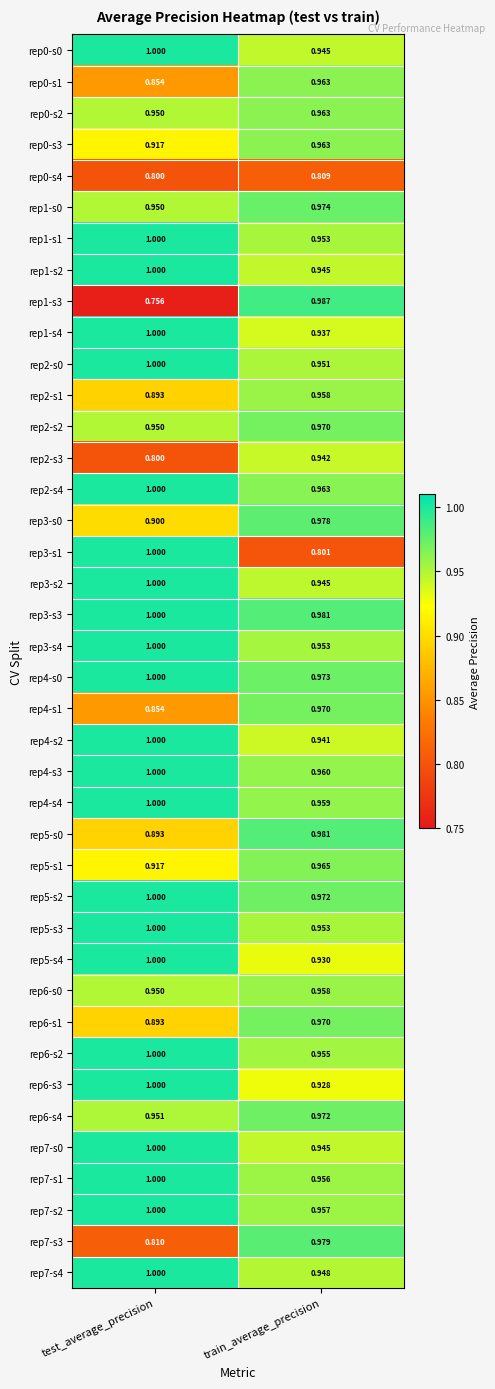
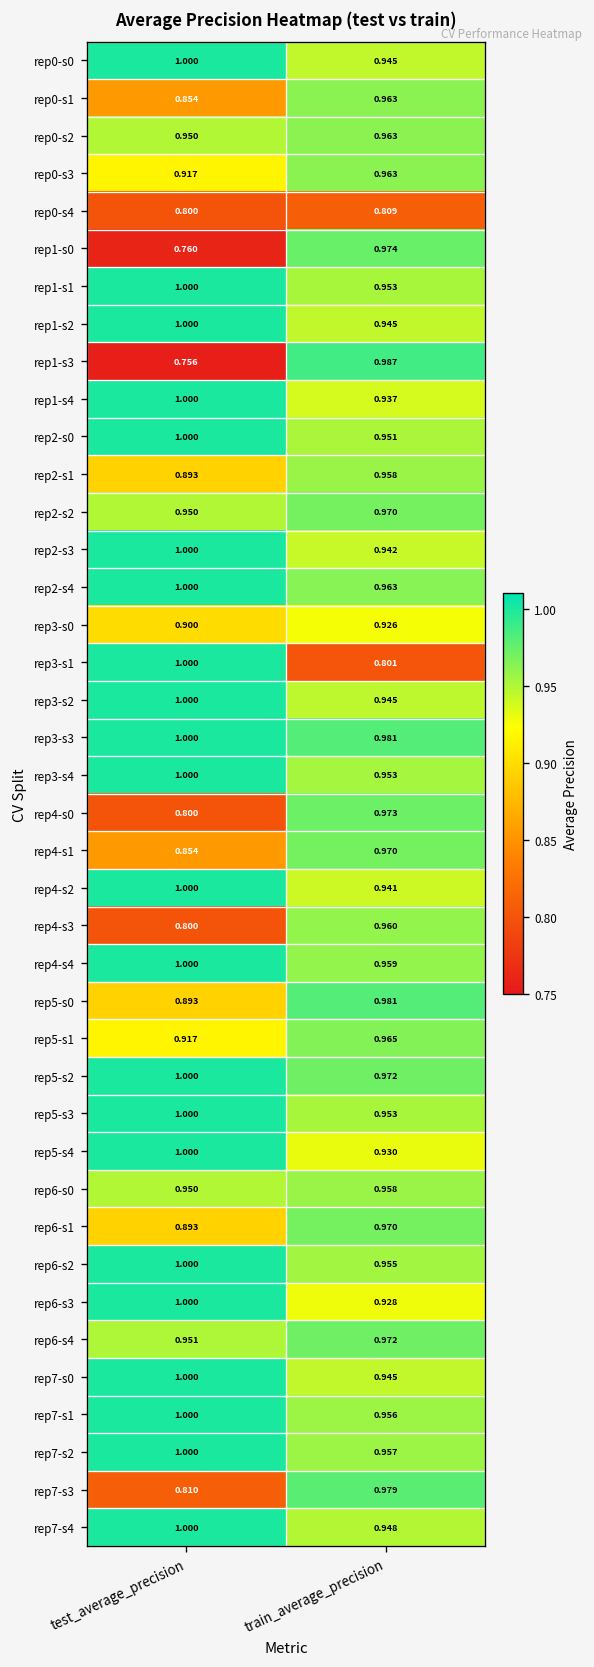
rep1-s0, test_average_precision: 0.950 -> 0.760
rep2-s3, test_average_precision: 0.800 -> 1.000
rep3-s0, train_average_precision: 0.978 -> 0.926
rep4-s0, test_average_precision: 1.000 -> 0.800
rep4-s3, test_average_precision: 1.000 -> 0.800
